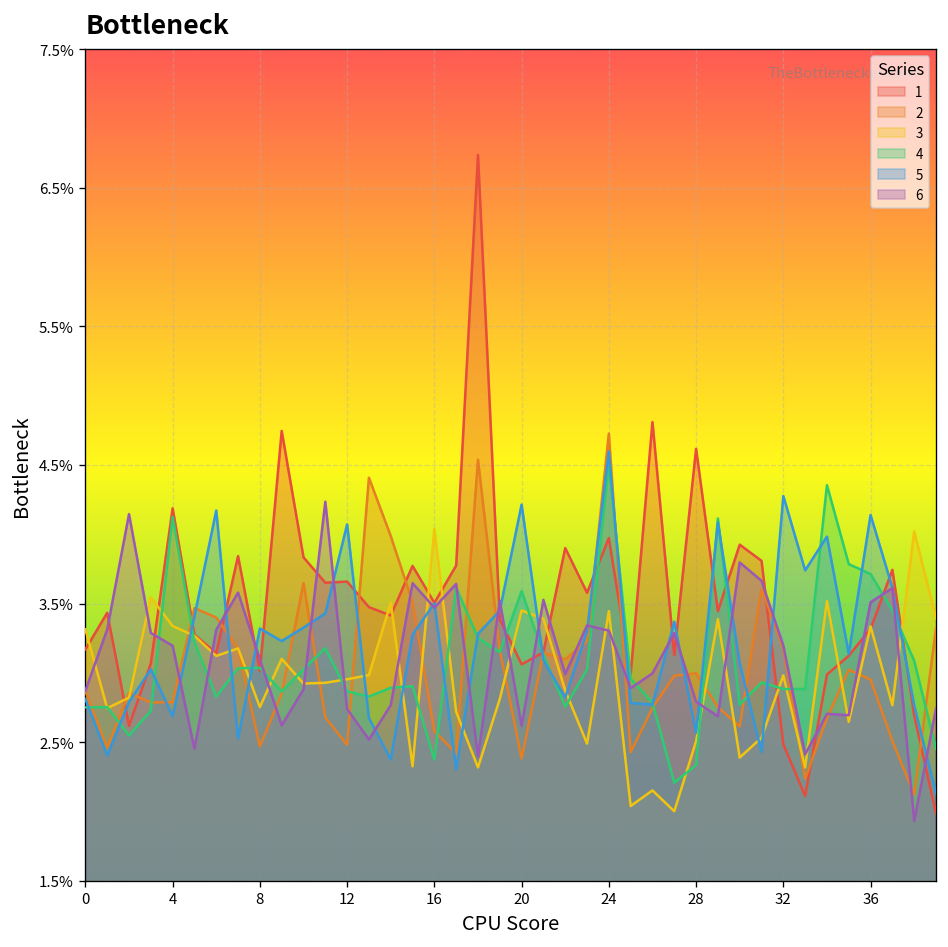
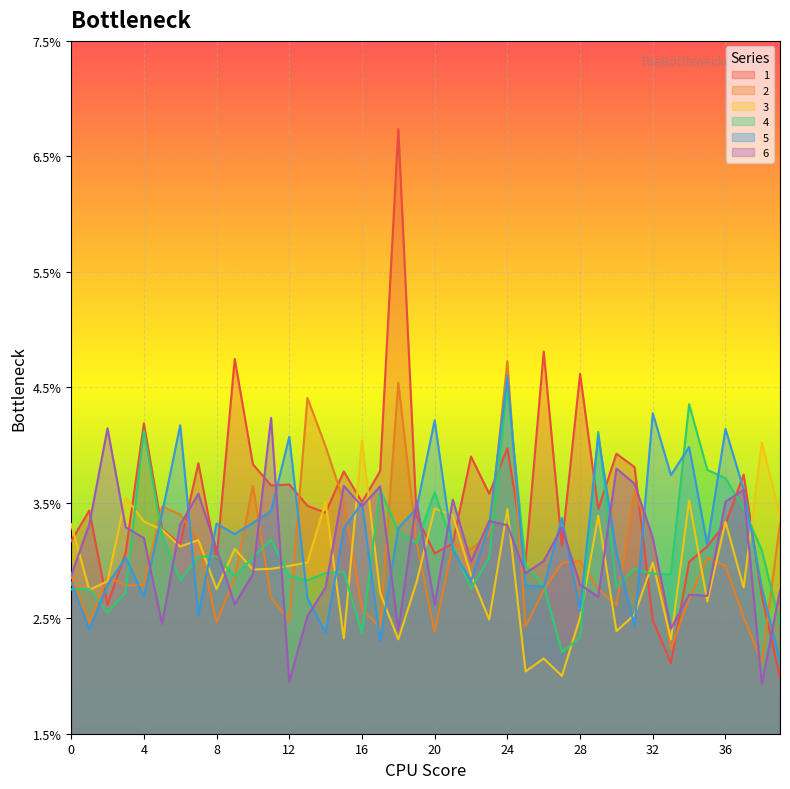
6, 12: 2.74% -> 1.95%
